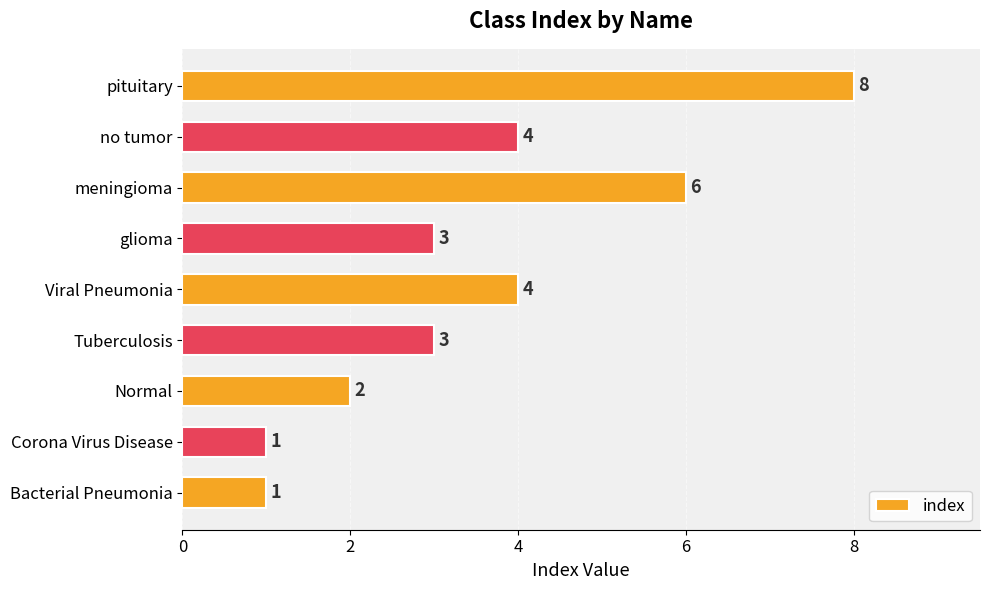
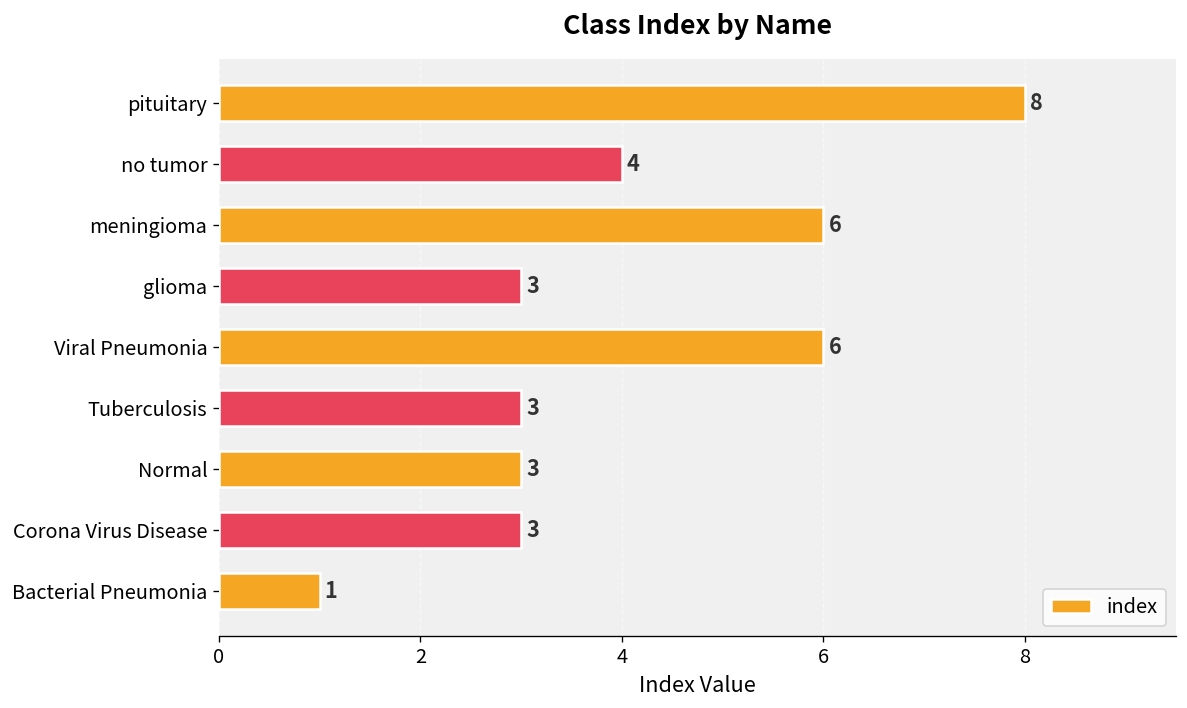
Viral Pneumonia: 4 -> 6
Normal: 2 -> 3
Corona Virus Disease: 1 -> 3
